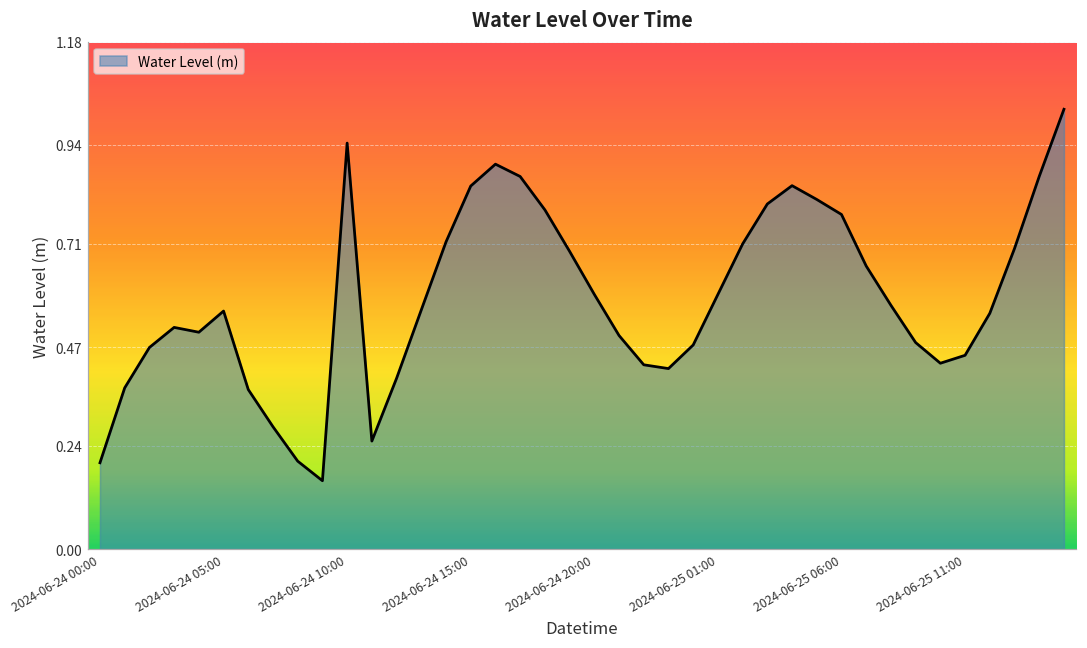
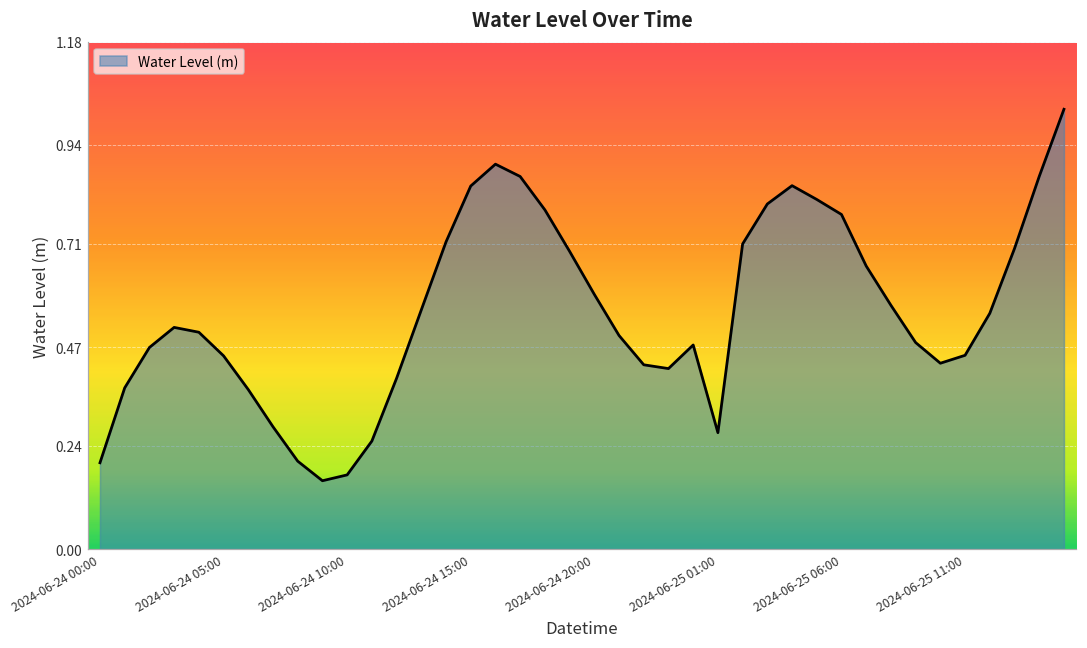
2024-06-24 05:00: 0.55 -> 0.45
2024-06-24 10:00: 0.94 -> 0.17
2024-06-25 01:00: 0.59 -> 0.27
